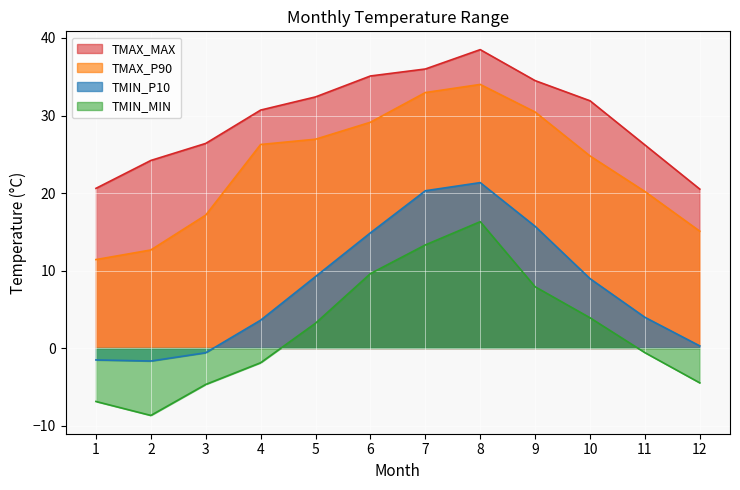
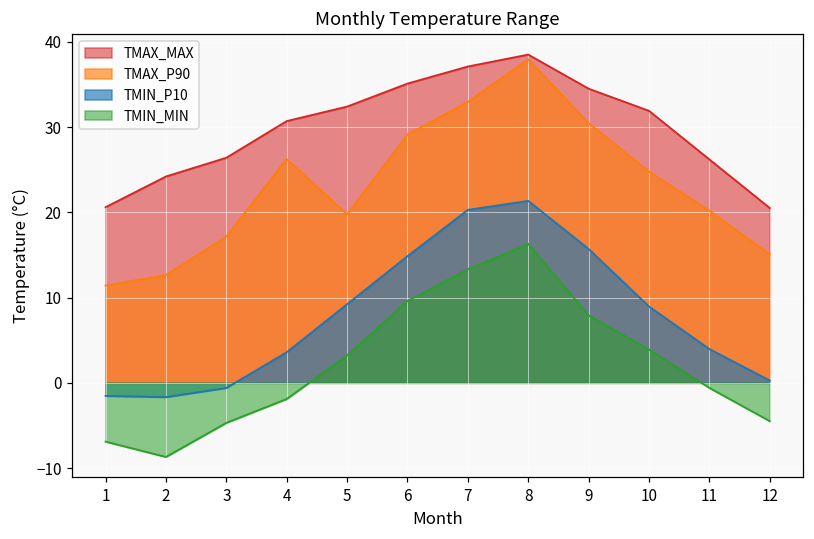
TMAX_P90, 5: 27 -> 20
TMAX_MAX, 7: 36 -> 37
TMAX_P90, 8: 34 -> 38
